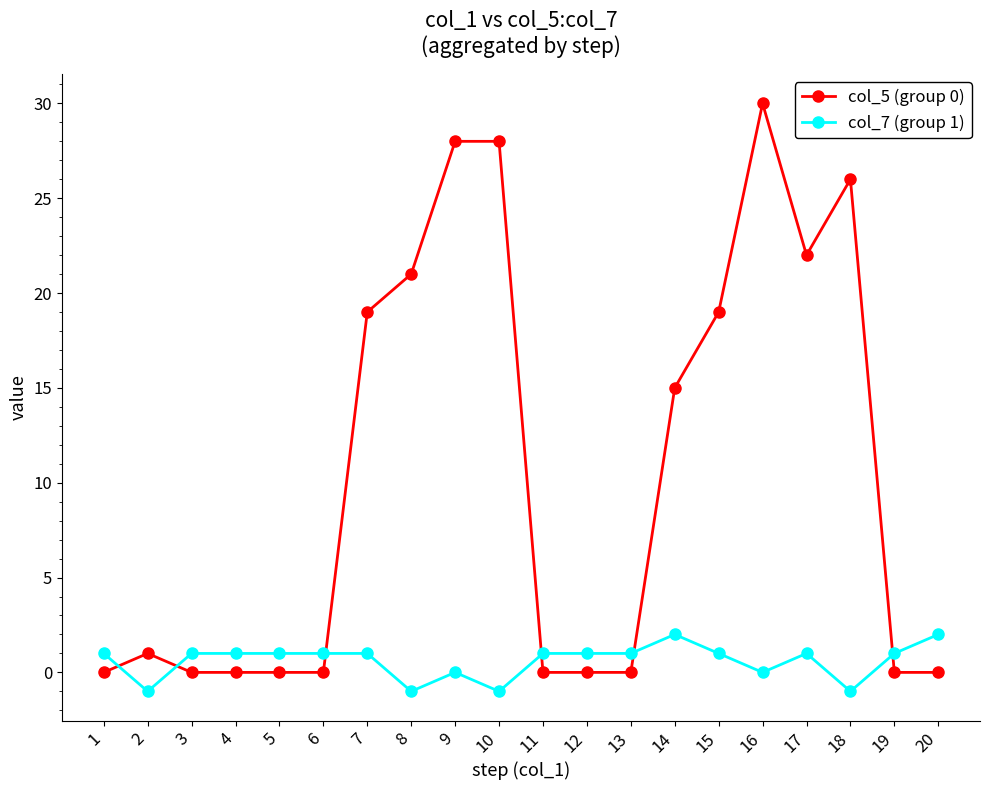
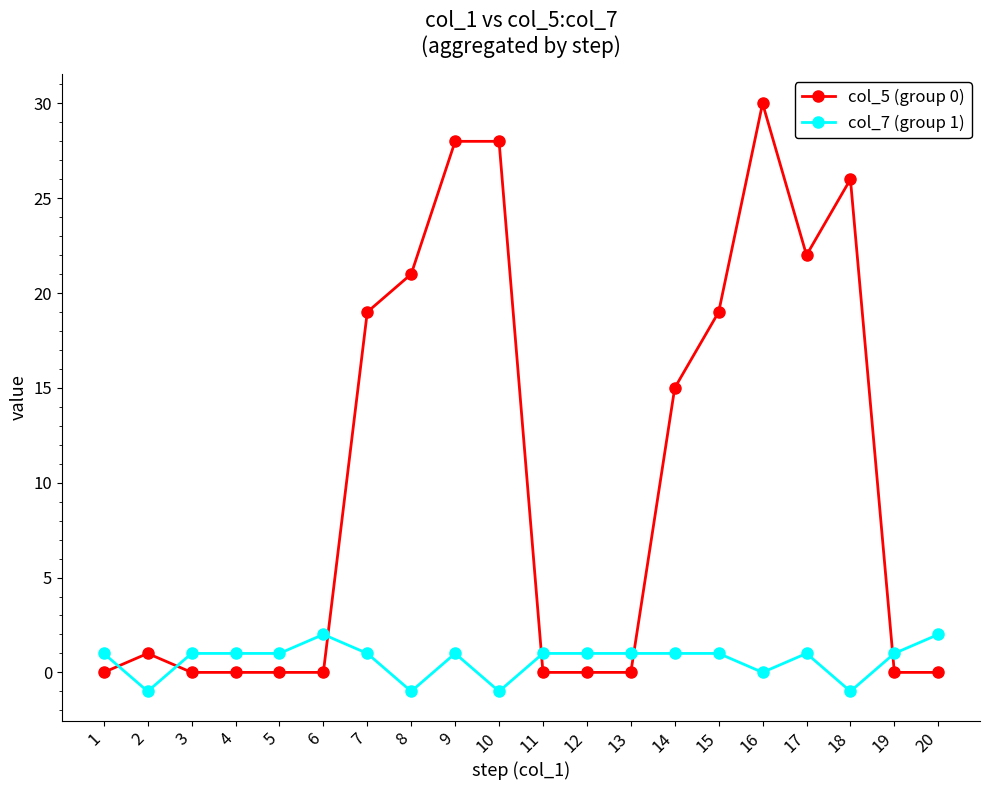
col_7 (group 1), 6: 1 -> 2
col_7 (group 1), 9: 0 -> 1
col_7 (group 1), 14: 2 -> 1
